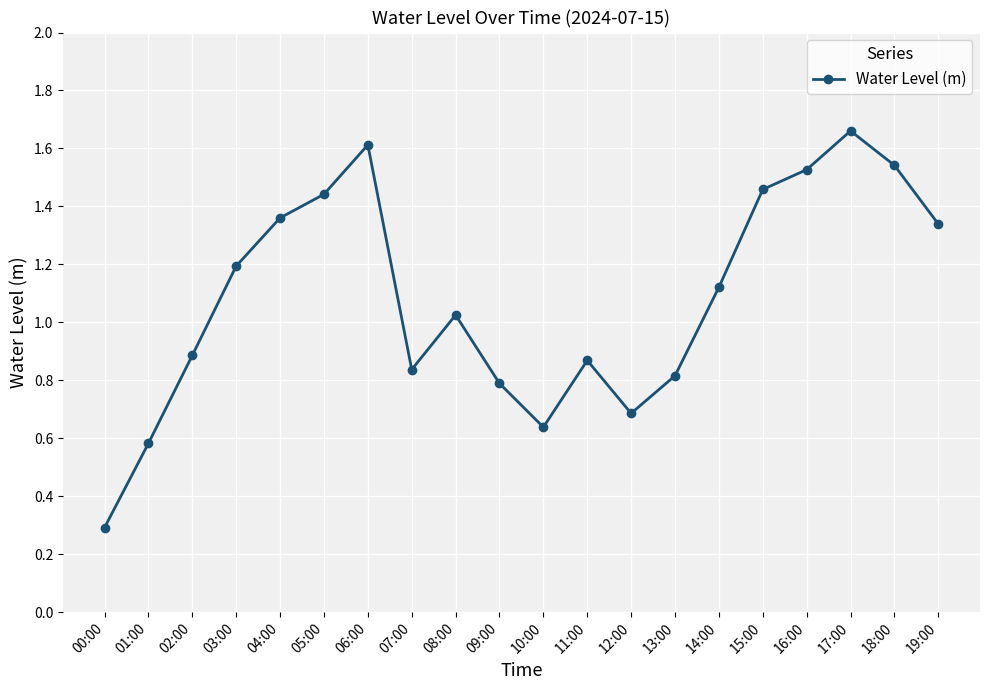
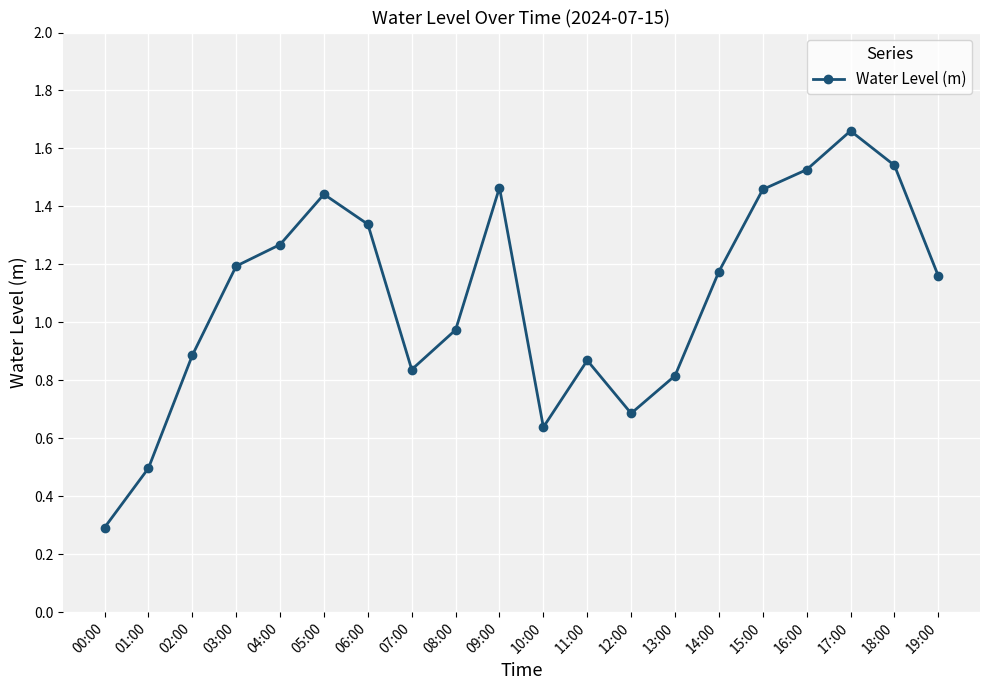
01:00: 0.58 -> 0.50
04:00: 1.36 -> 1.27
06:00: 1.61 -> 1.34
08:00: 1.03 -> 0.97
09:00: 0.79 -> 1.46
14:00: 1.12 -> 1.18
19:00: 1.34 -> 1.16
